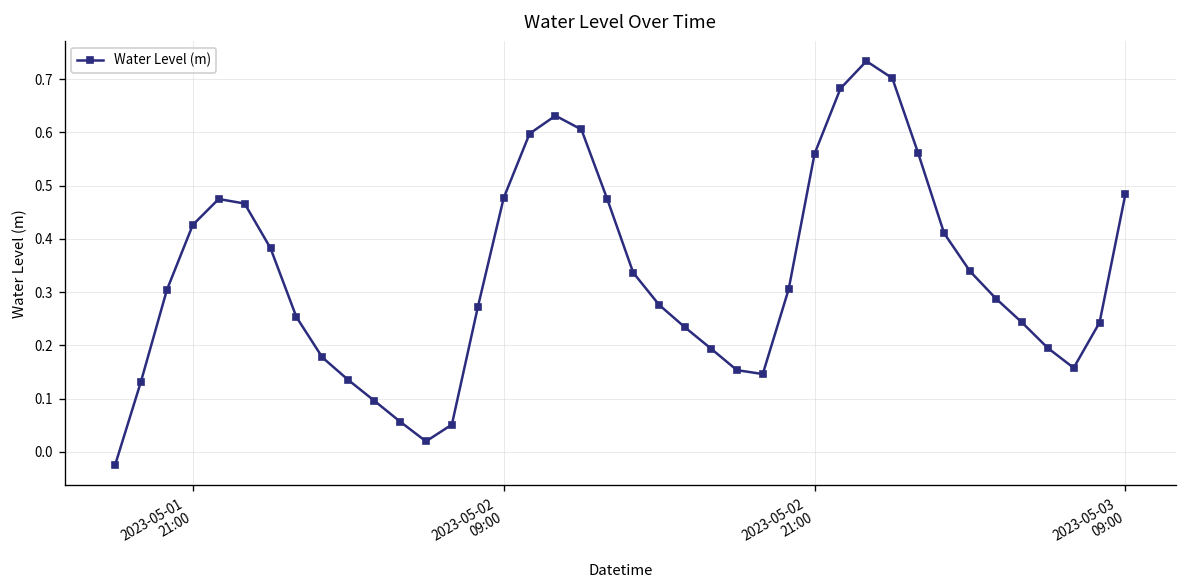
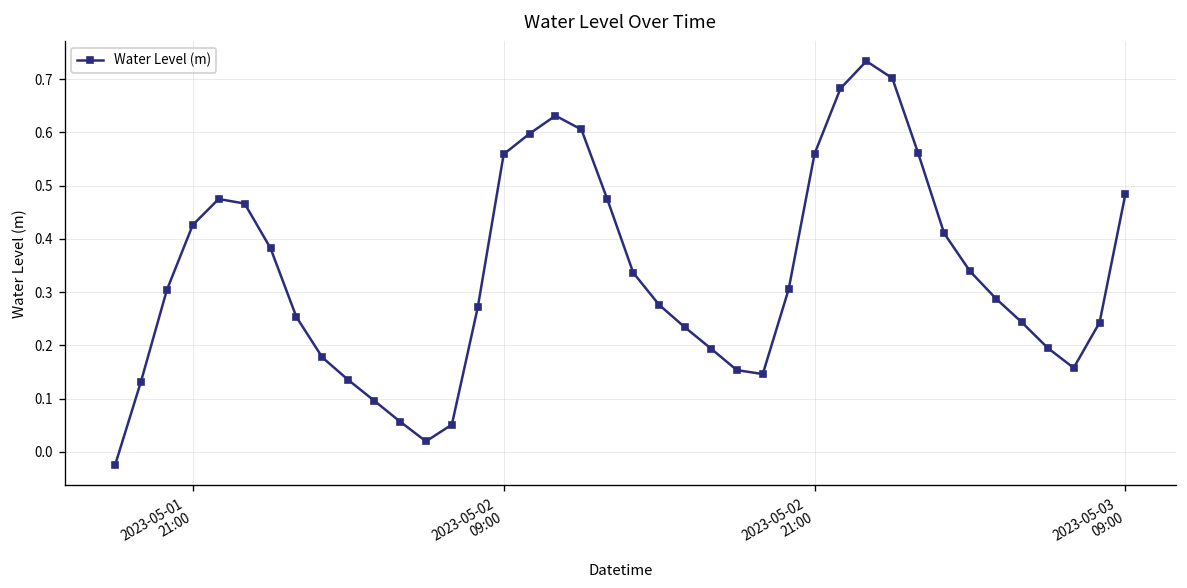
2023-05-02 09:00: 0.48 -> 0.56
